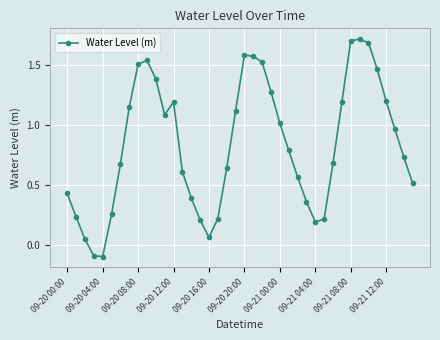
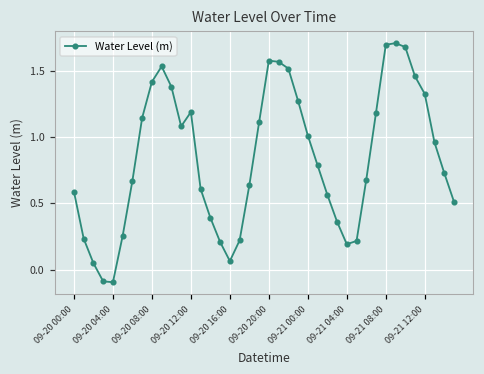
09-20 00:00: 0.43 -> 0.59
09-20 08:00: 1.50 -> 1.42
09-21 12:00: 1.20 -> 1.33
